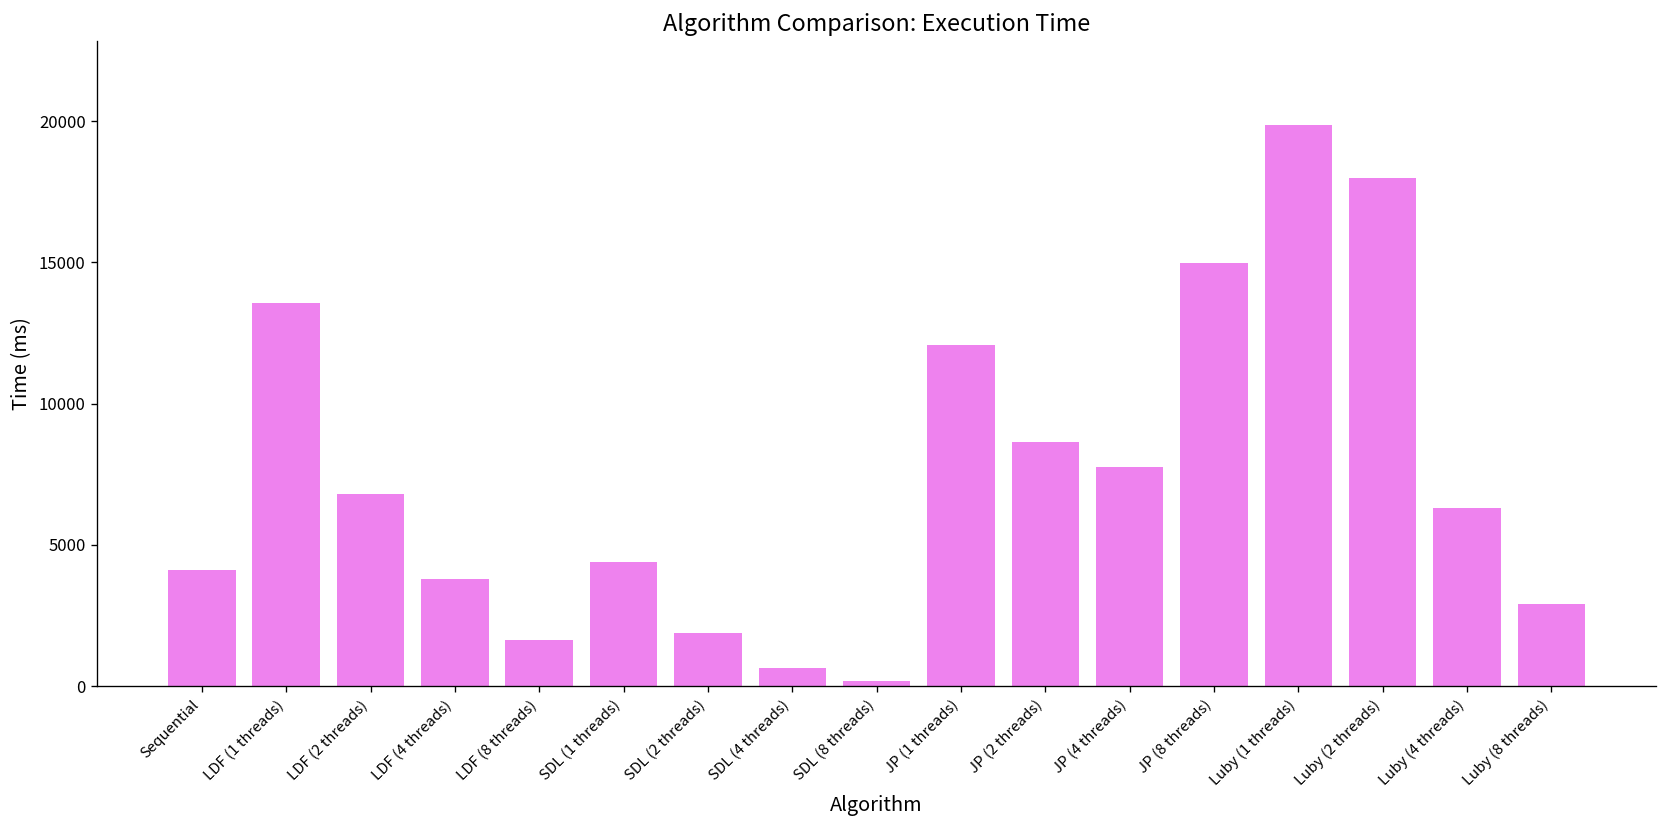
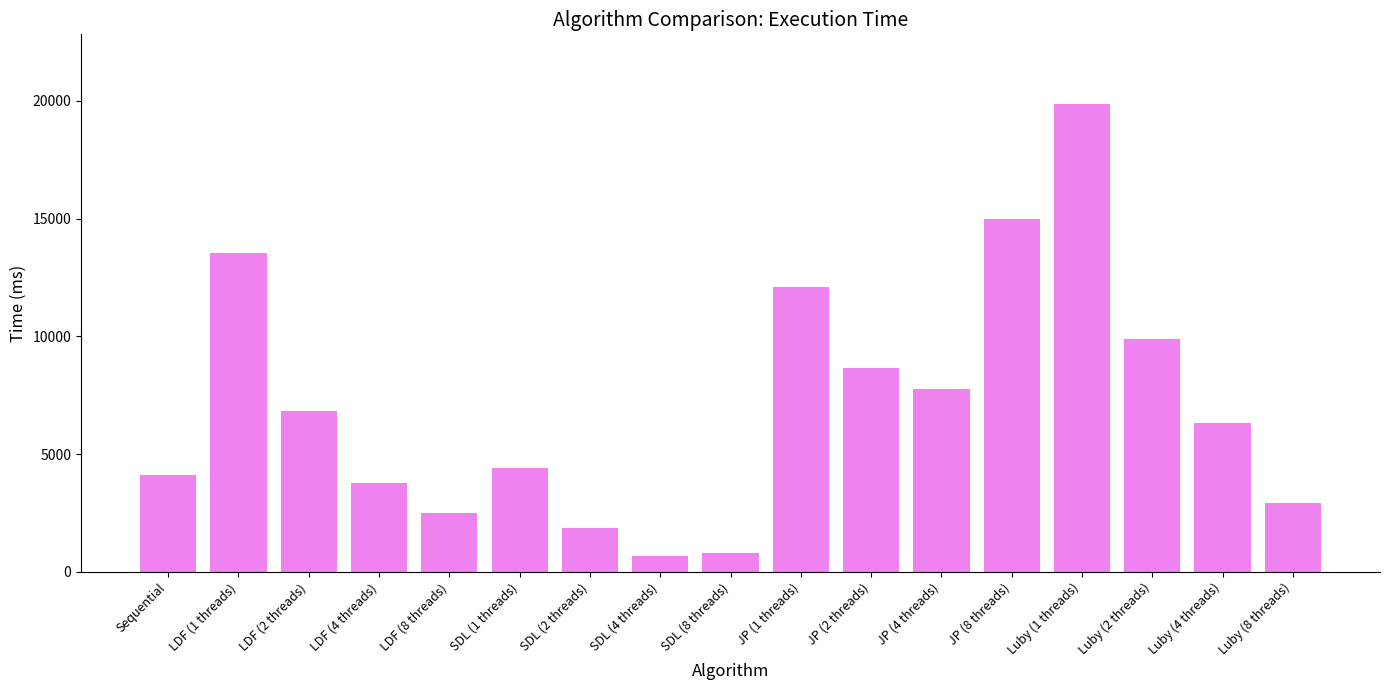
LDF (8 threads): 1600 -> 2500
SDL (8 threads): 200 -> 800
Luby (2 threads): 18000 -> 9900
